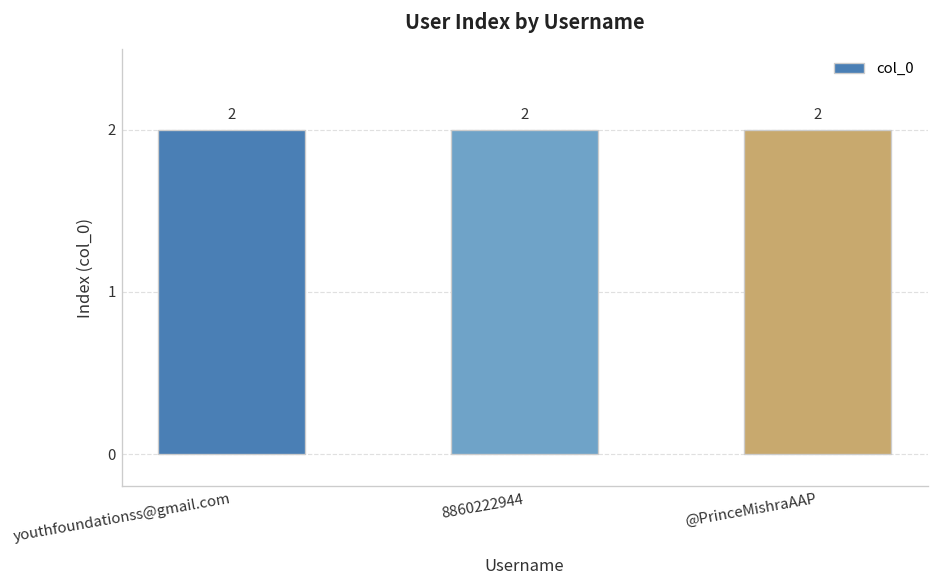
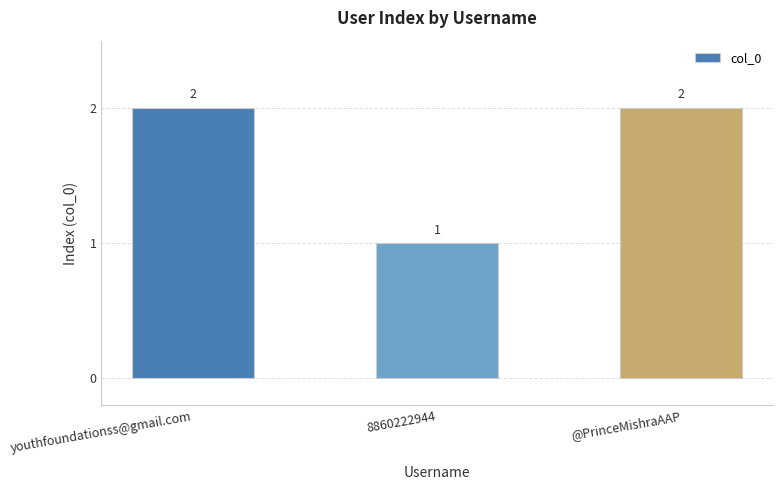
8860222944: 2 -> 1
